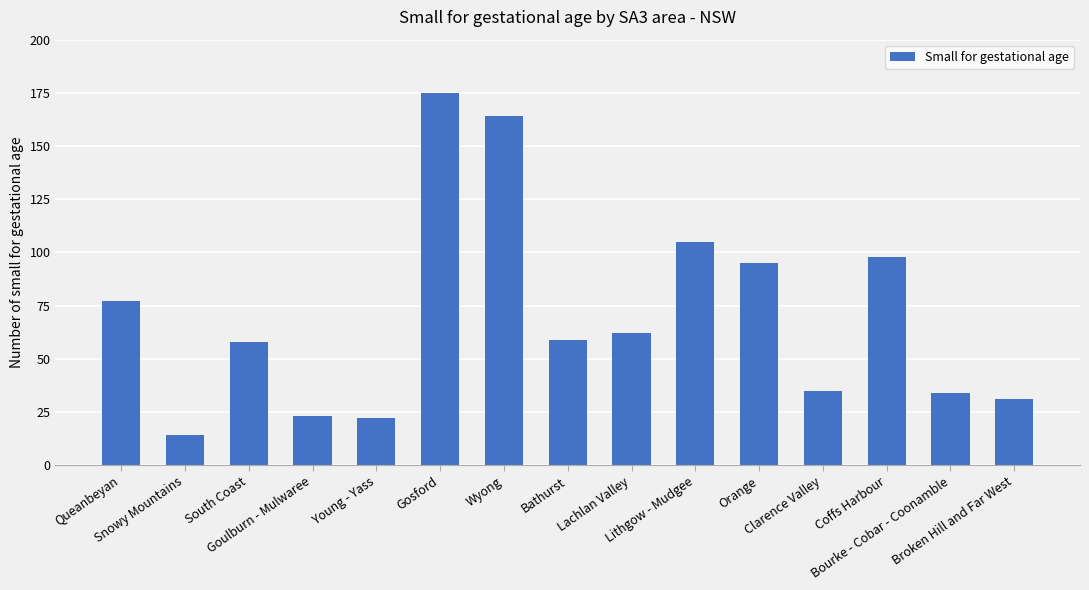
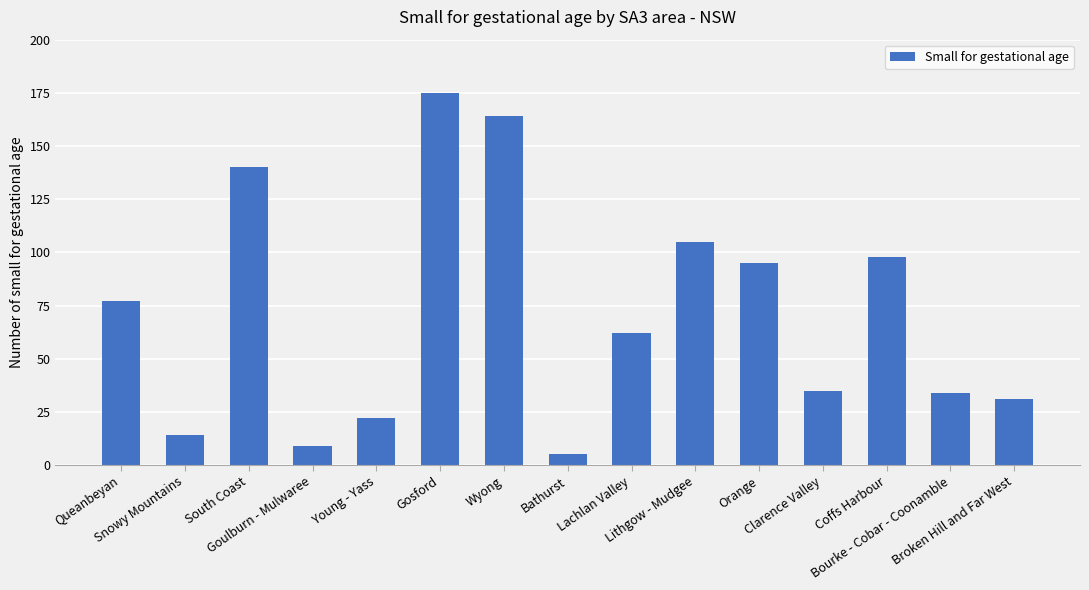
South Coast: 58 -> 140
Goulburn - Mulwaree: 23 -> 9
Bathurst: 59 -> 5
